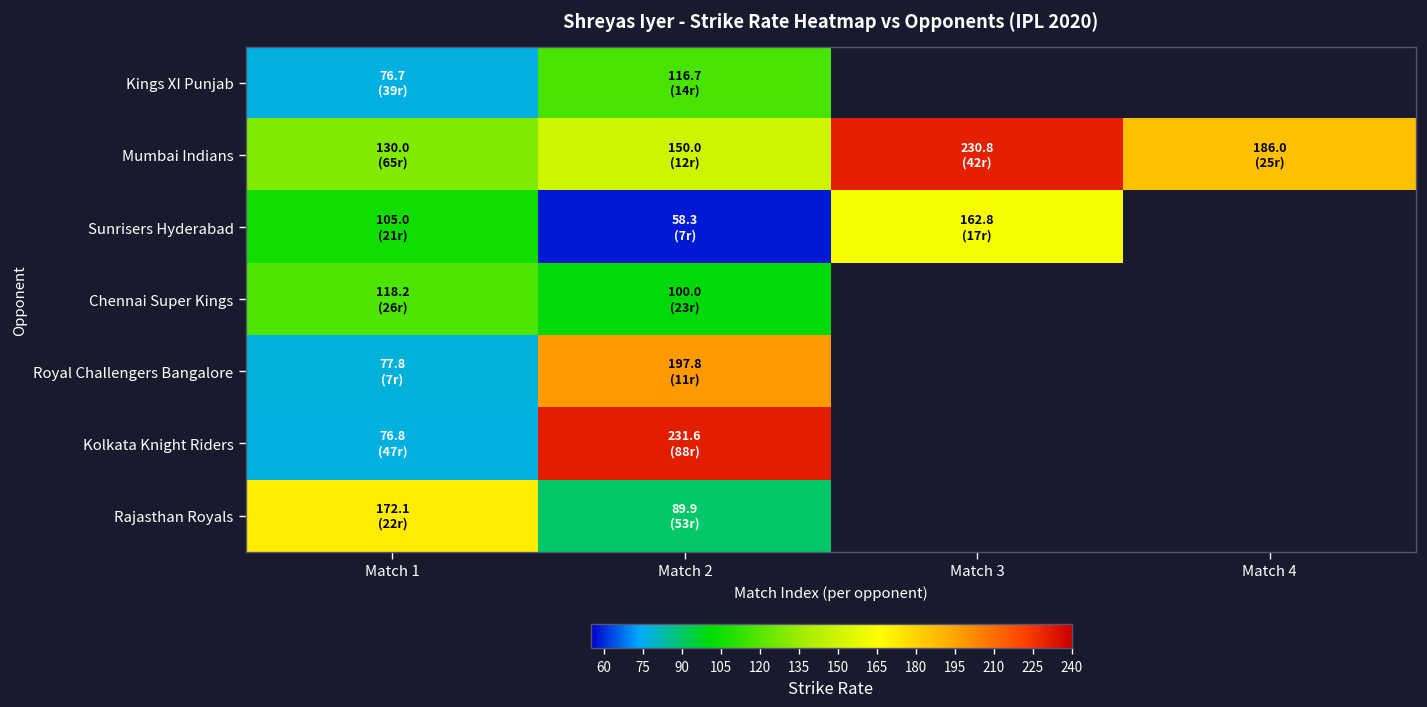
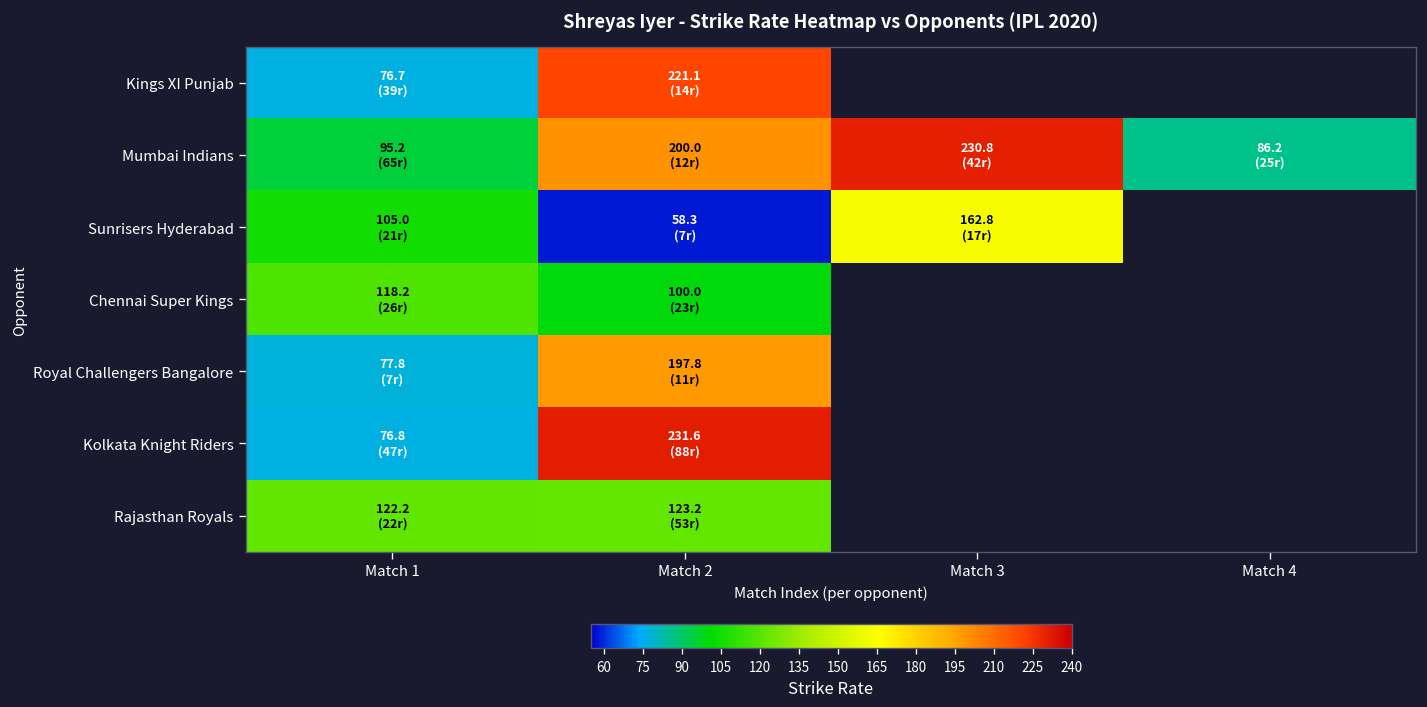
Kings XI Punjab, Match 2: 116.7 -> 221.1
Mumbai Indians, Match 1: 130.0 -> 95.2
Mumbai Indians, Match 2: 150.0 -> 200.0
Mumbai Indians, Match 4: 186.0 -> 86.2
Rajasthan Royals, Match 1: 172.1 -> 122.2
Rajasthan Royals, Match 2: 89.9 -> 123.2
